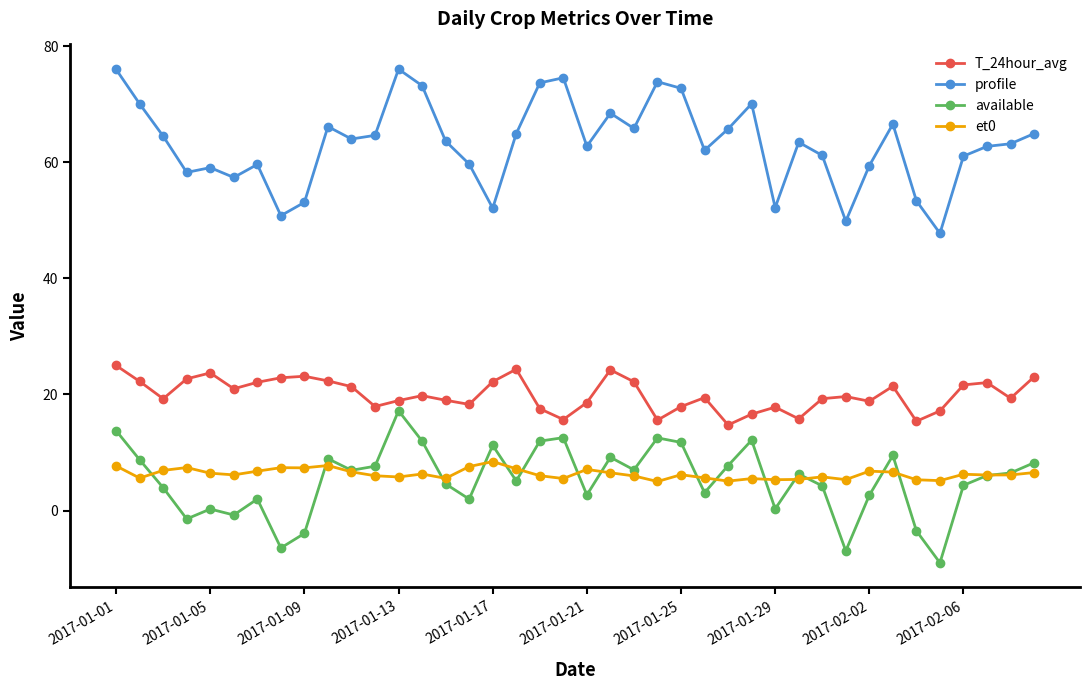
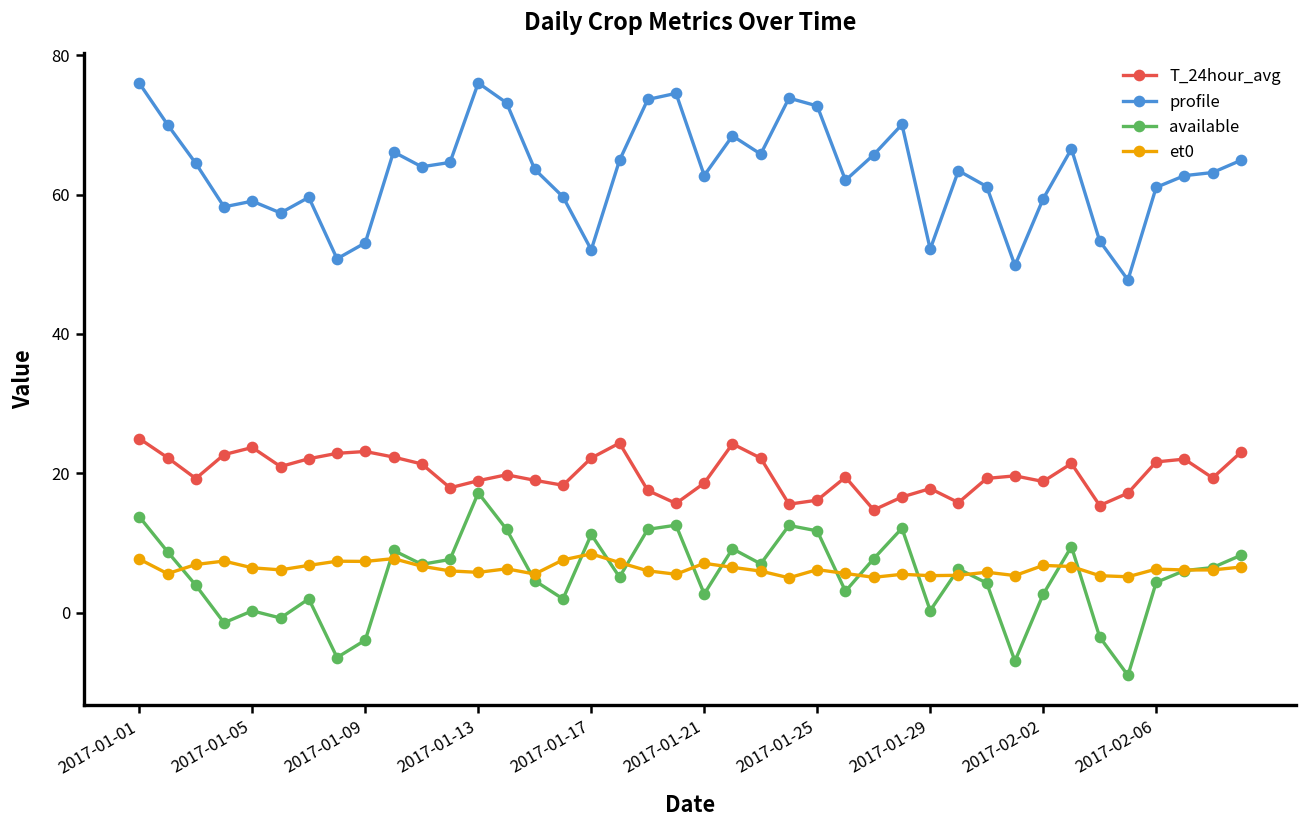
T_24hour_avg, 2017-01-25: 18 -> 16
